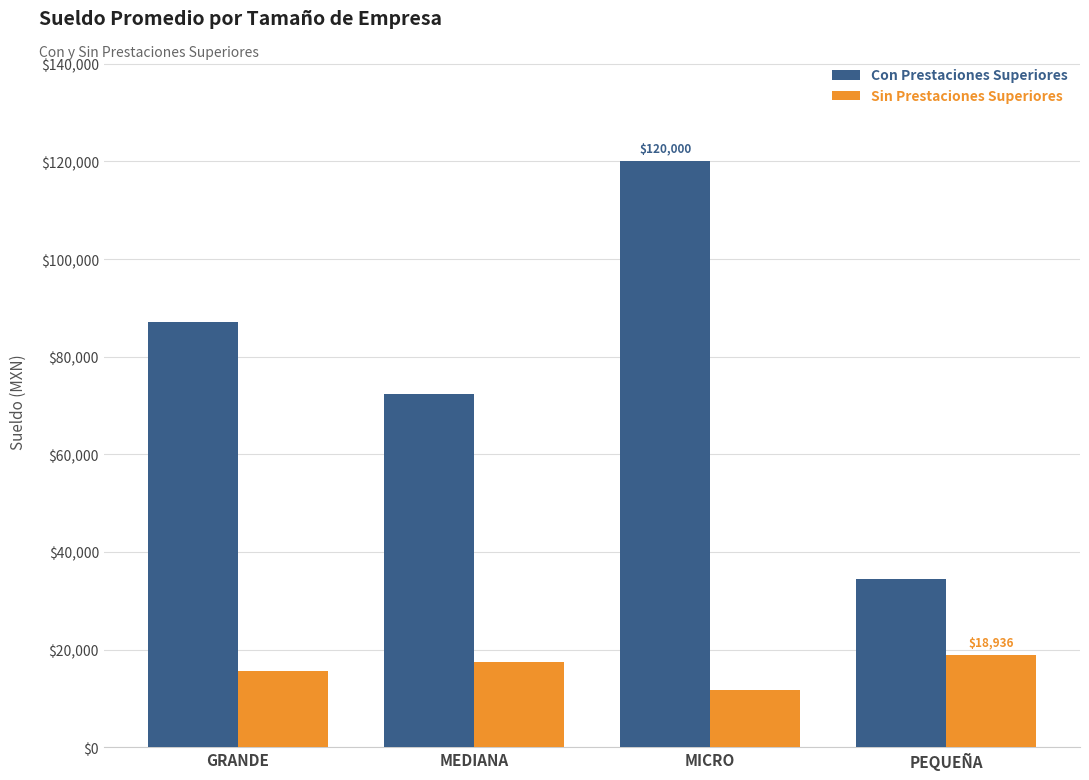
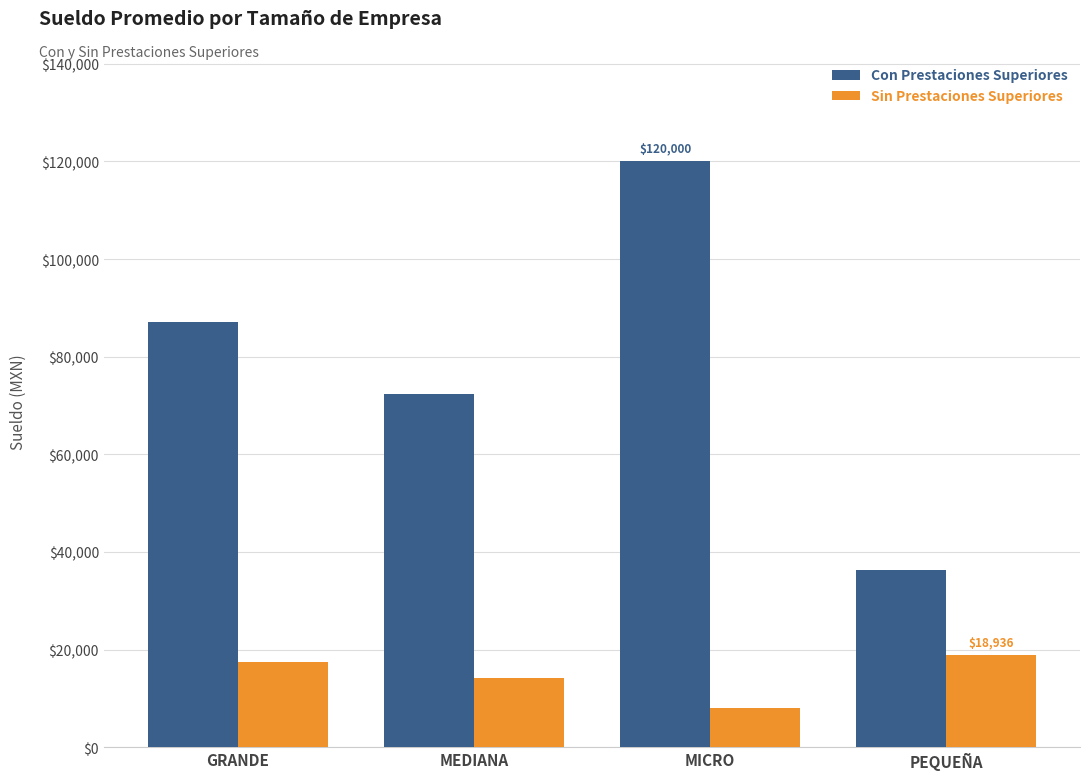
Sin Prestaciones Superiores, GRANDE: $16,000 -> $18,000
Sin Prestaciones Superiores, MEDIANA: $18,000 -> $14,000
Sin Prestaciones Superiores, MICRO: $12,000 -> $8,000
Con Prestaciones Superiores, PEQUEÑA: $34,000 -> $36,000
